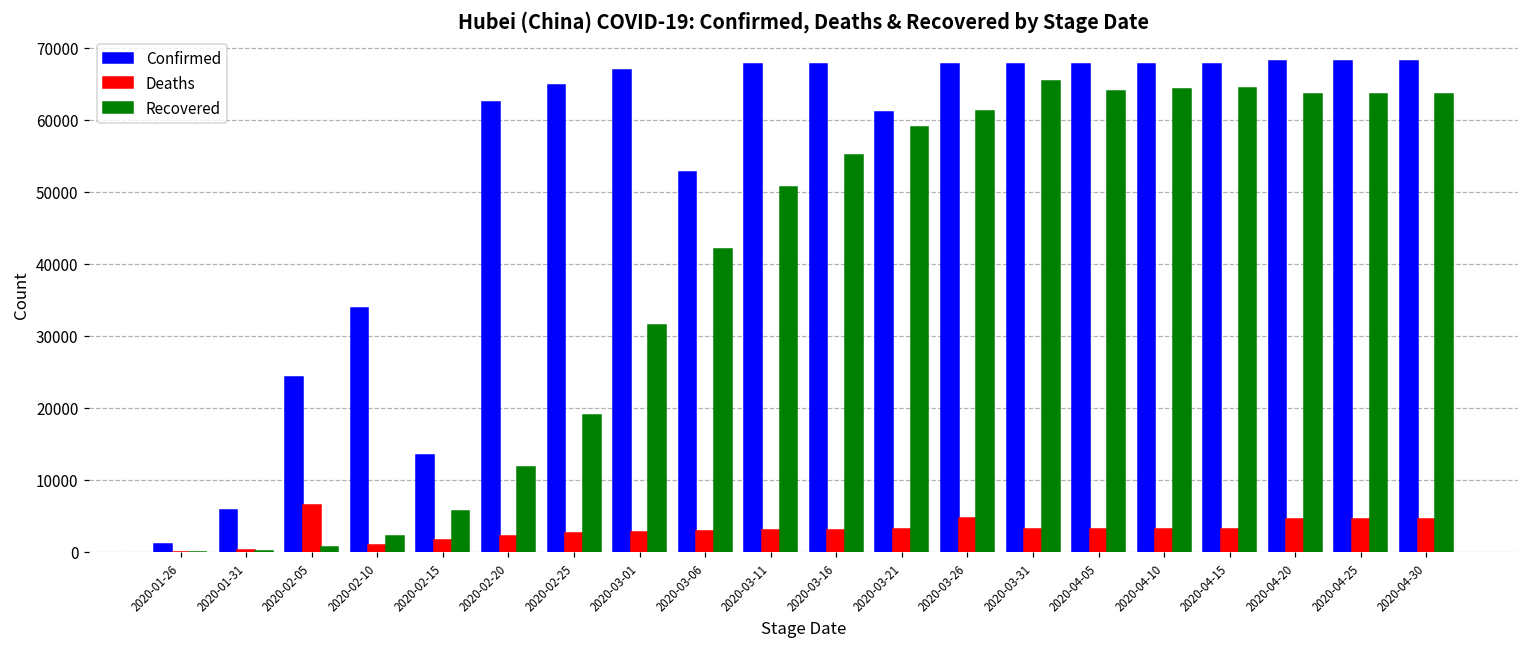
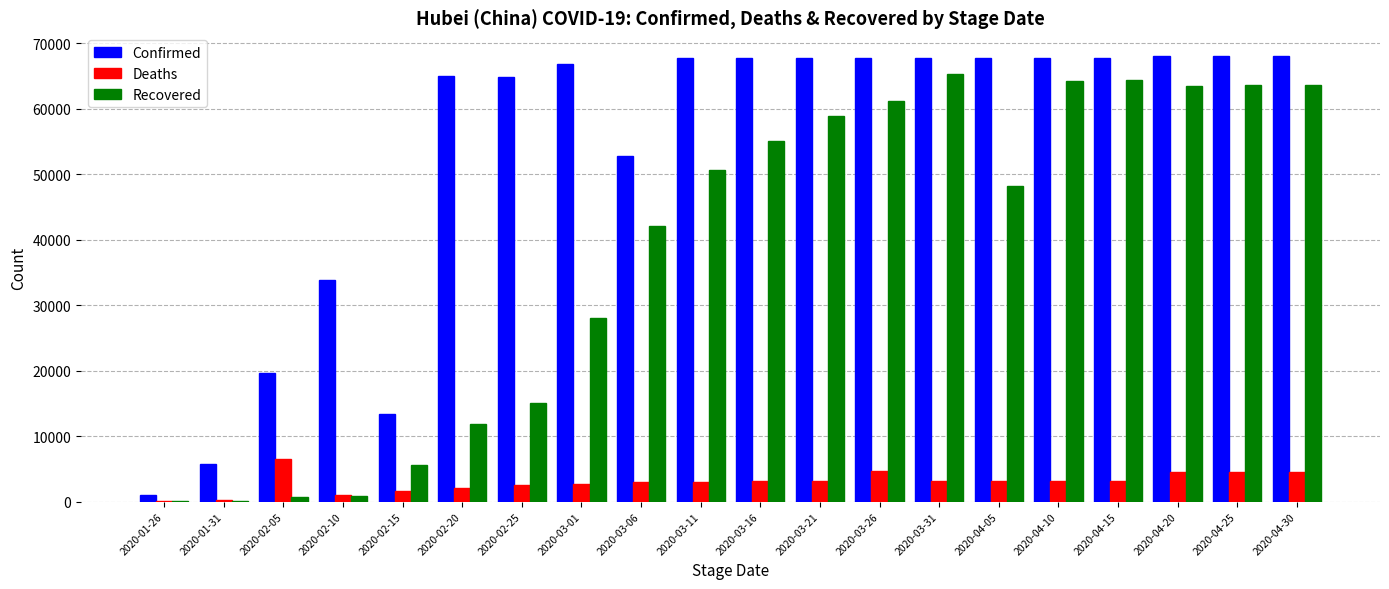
Confirmed, 2020-02-05: 24000 -> 20000
Recovered, 2020-02-10: 2000 -> 1000
Confirmed, 2020-02-20: 62000 -> 65000
Recovered, 2020-02-25: 19000 -> 15000
Recovered, 2020-03-01: 32000 -> 28000
Confirmed, 2020-03-21: 61000 -> 68000
Recovered, 2020-04-05: 64000 -> 48000
